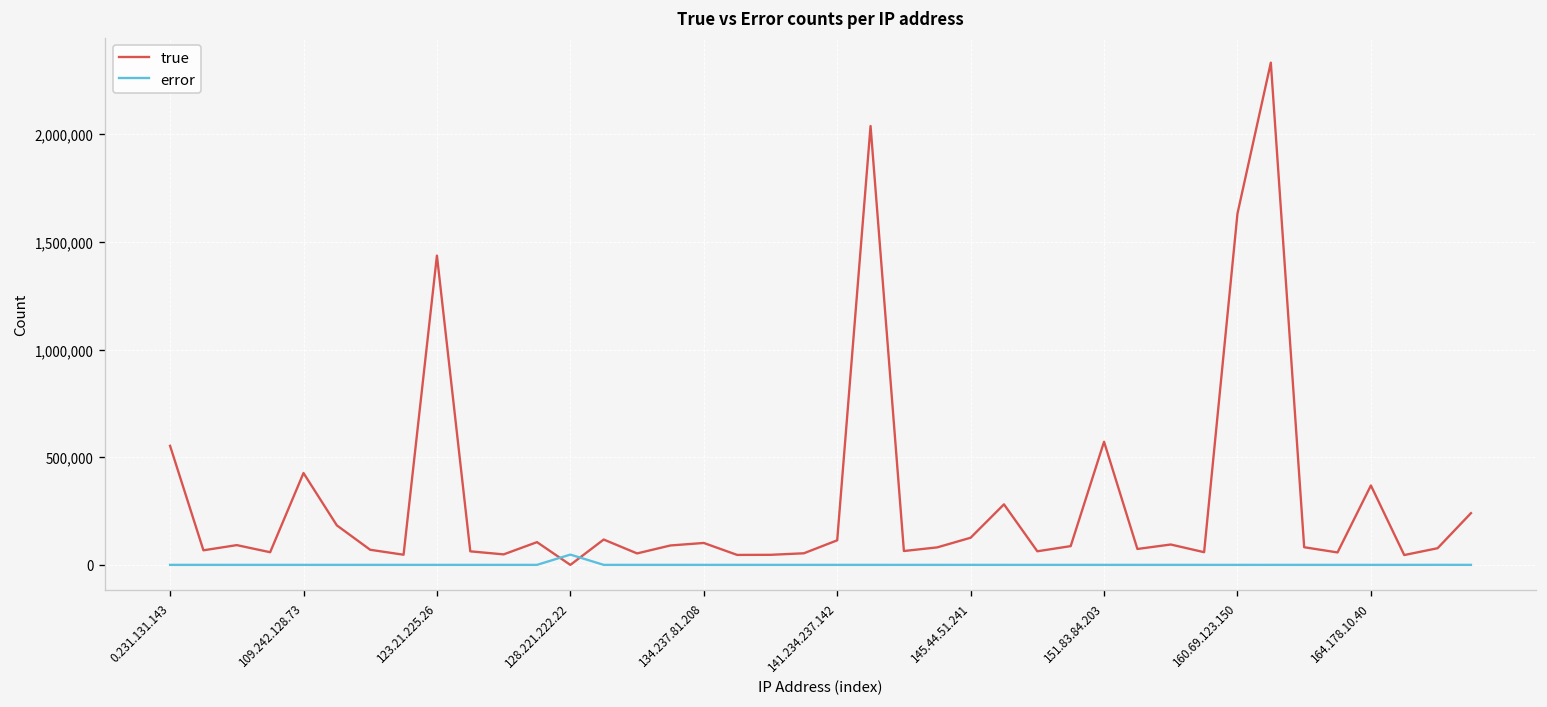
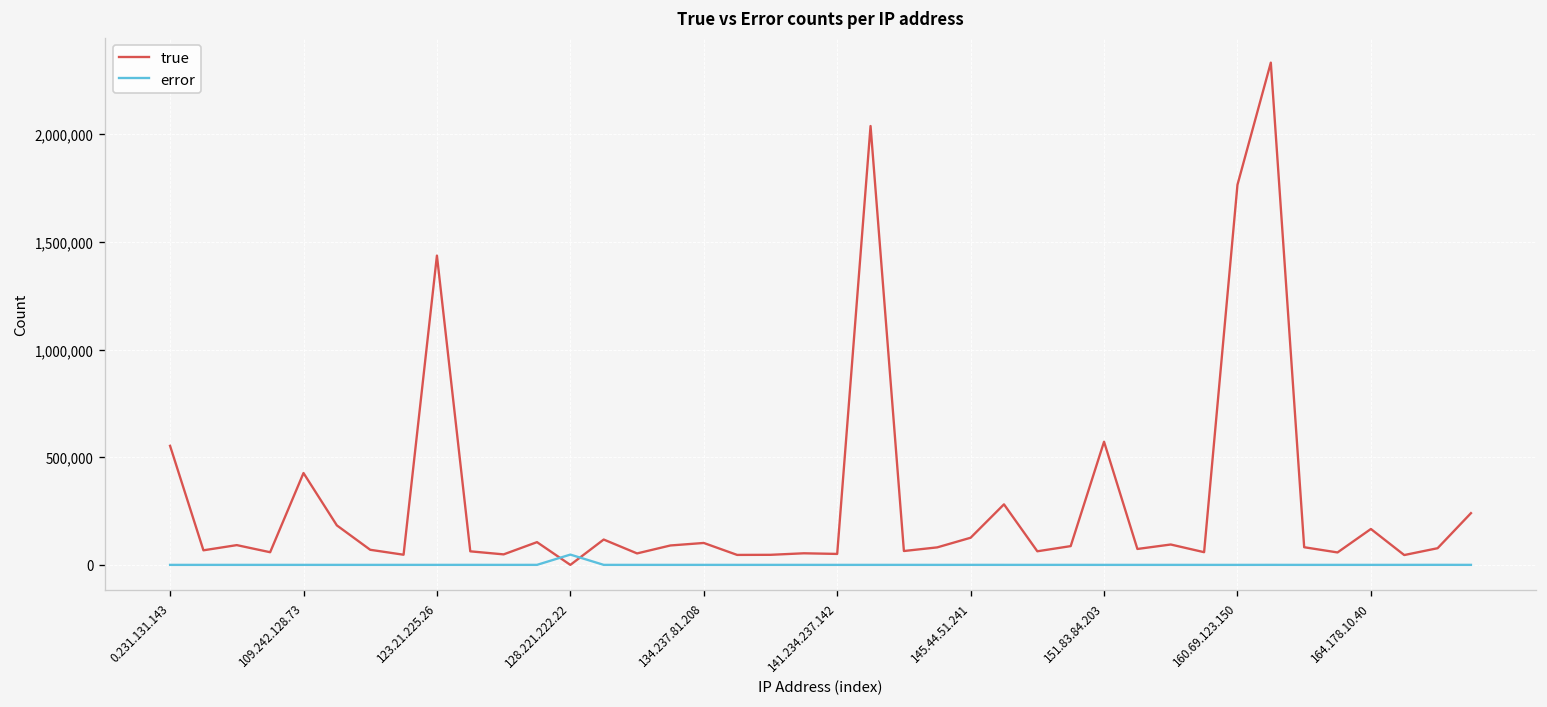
true, 141.234.237.142: 110,000 -> 50,000
true, 160.69.123.150: 1,630,000 -> 1,770,000
true, 164.178.10.40: 370,000 -> 170,000
